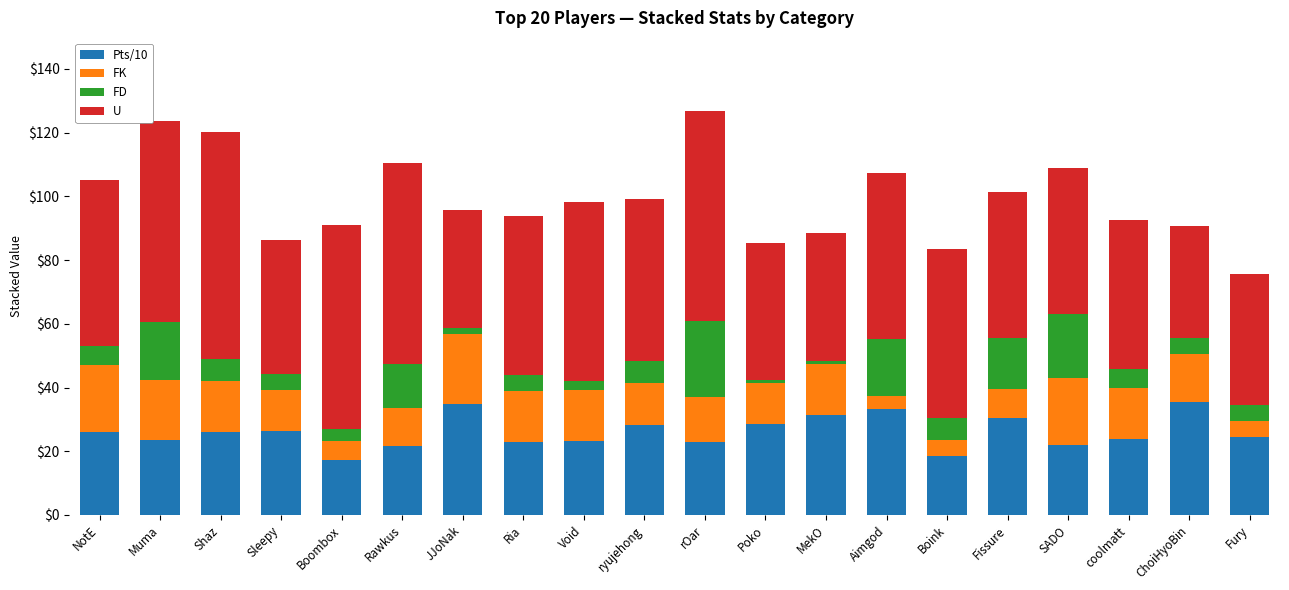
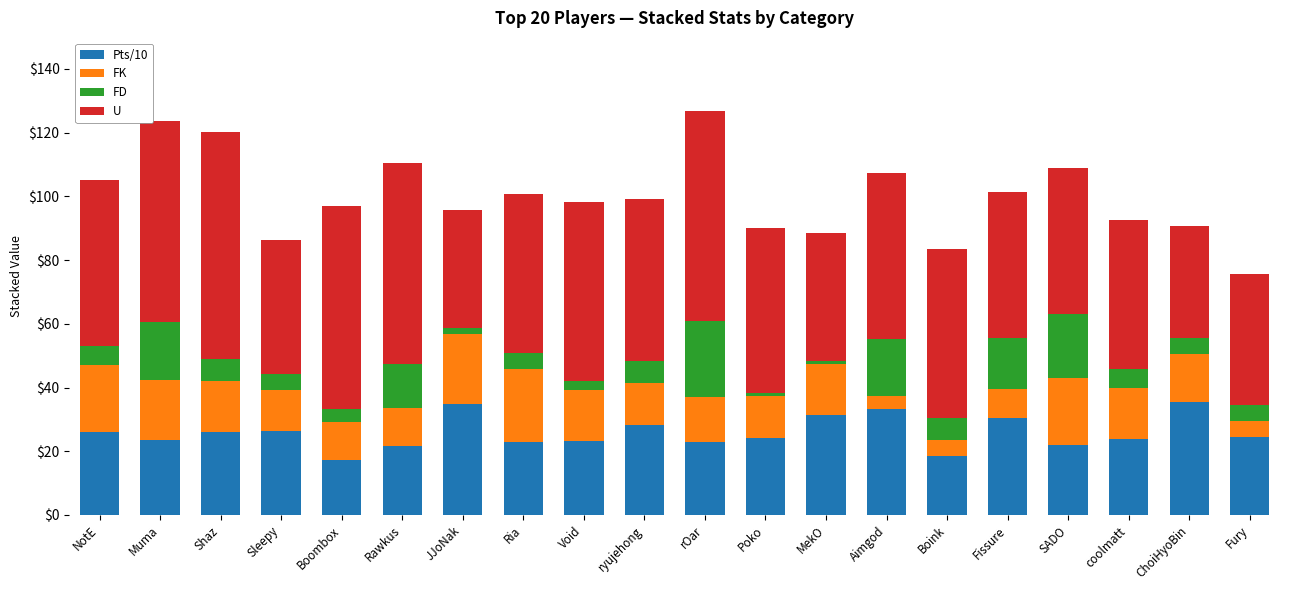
FK, Boombox: $6 -> $12
FK, Ria: $16 -> $23
Pts/10, Poko: $28 -> $24
U, Poko: $43 -> $52
